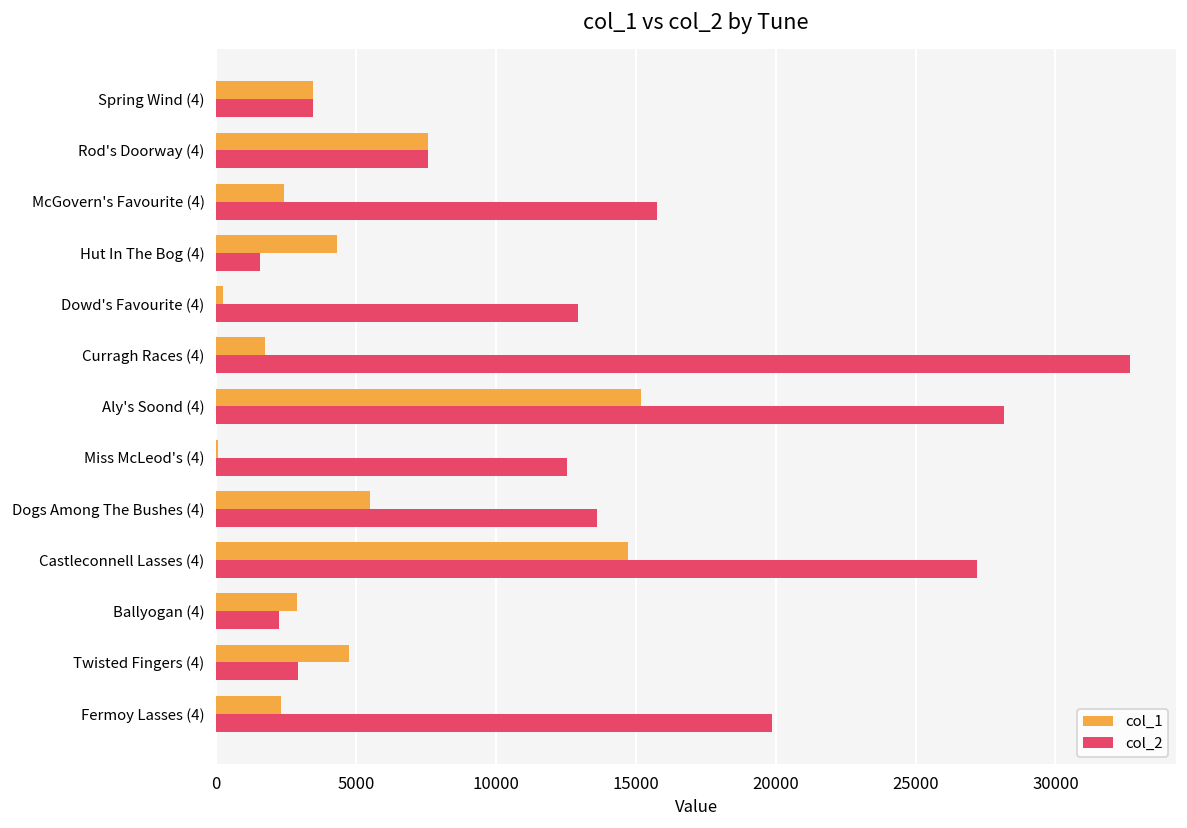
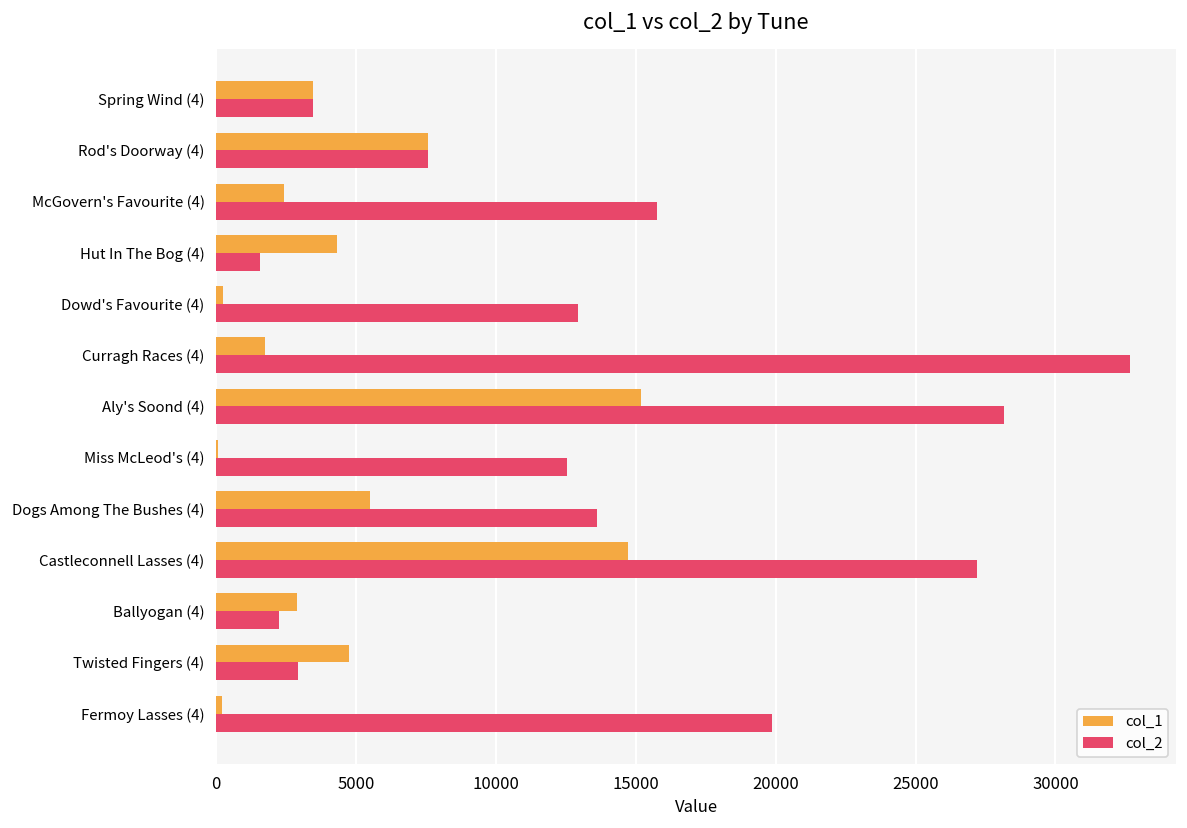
col_1, Fermoy Lasses (4): 2300 -> 200
